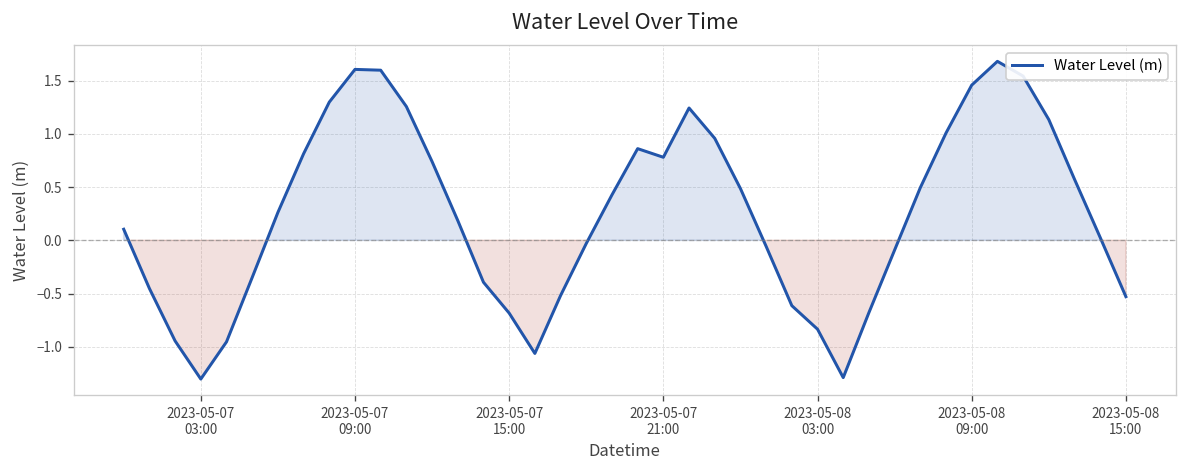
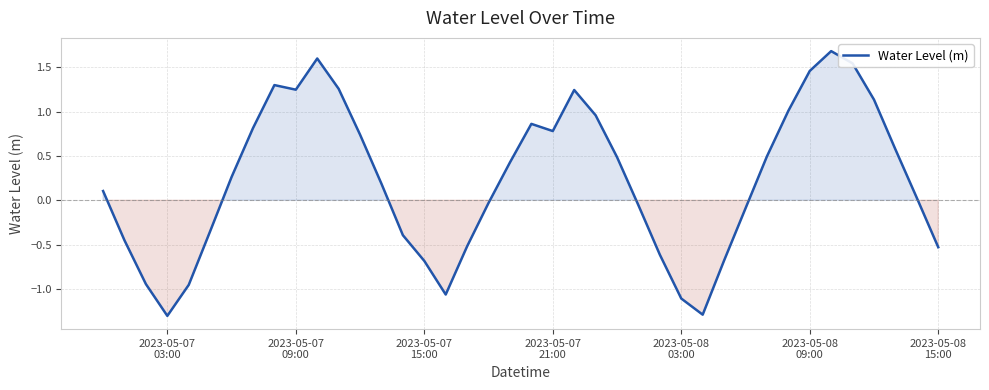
2023-05-07 09:00: 1.6 -> 1.2
2023-05-08 03:00: -0.8 -> -1.1
